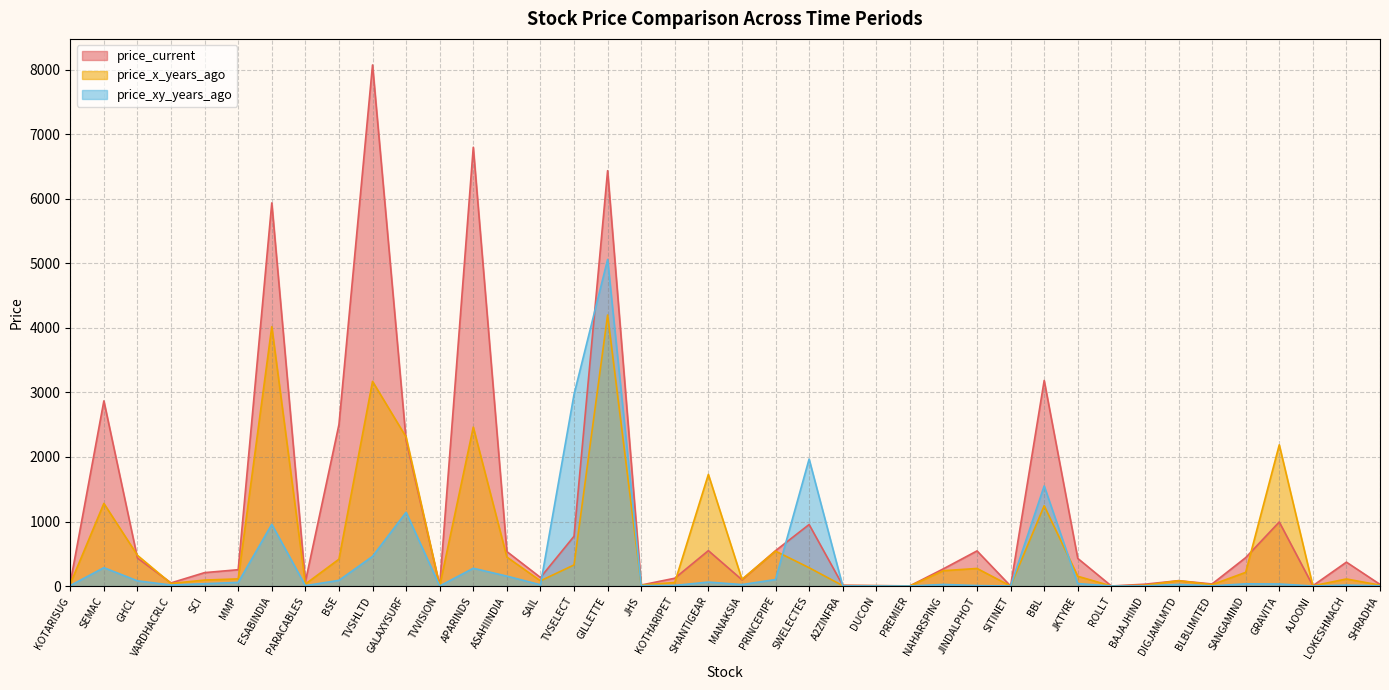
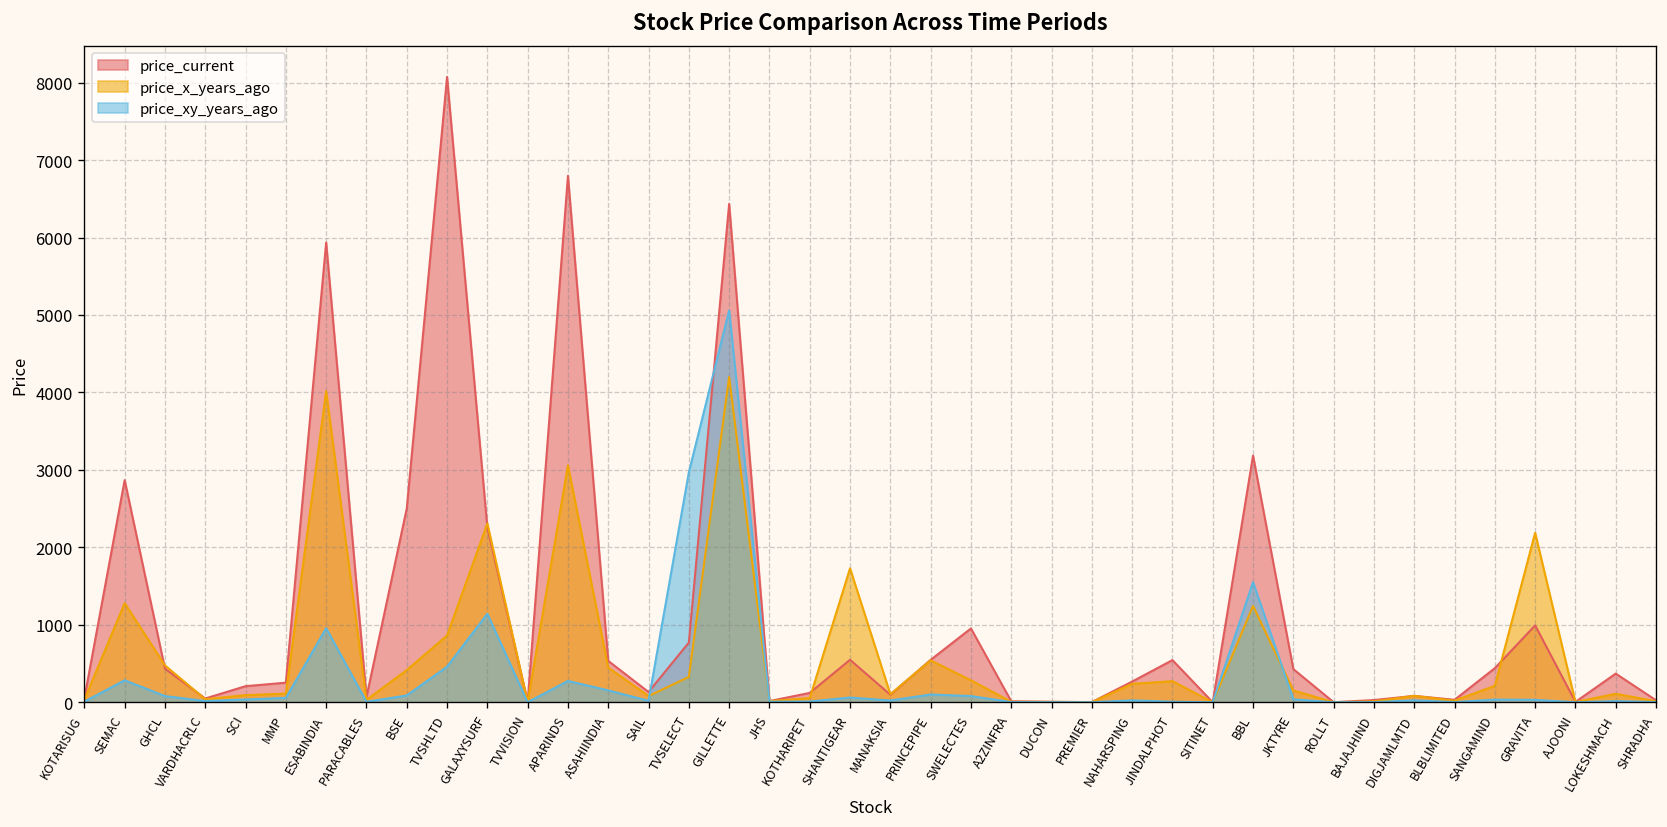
price_x_years_ago, TVSHLTD: 3200 -> 900
price_x_years_ago, APARINDS: 2500 -> 3100
price_xy_years_ago, SWELECTES: 2000 -> 100
